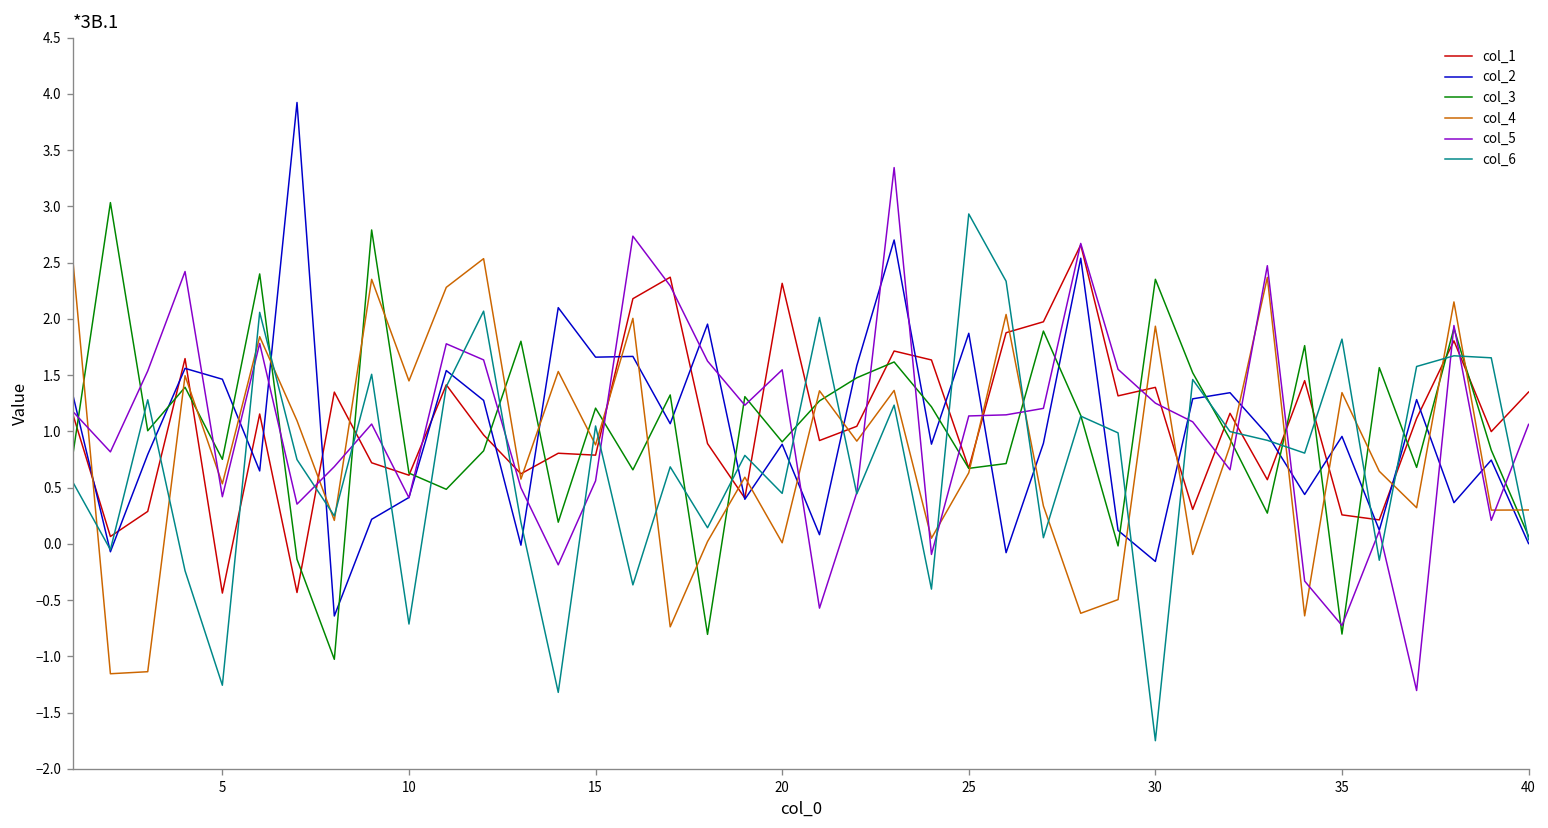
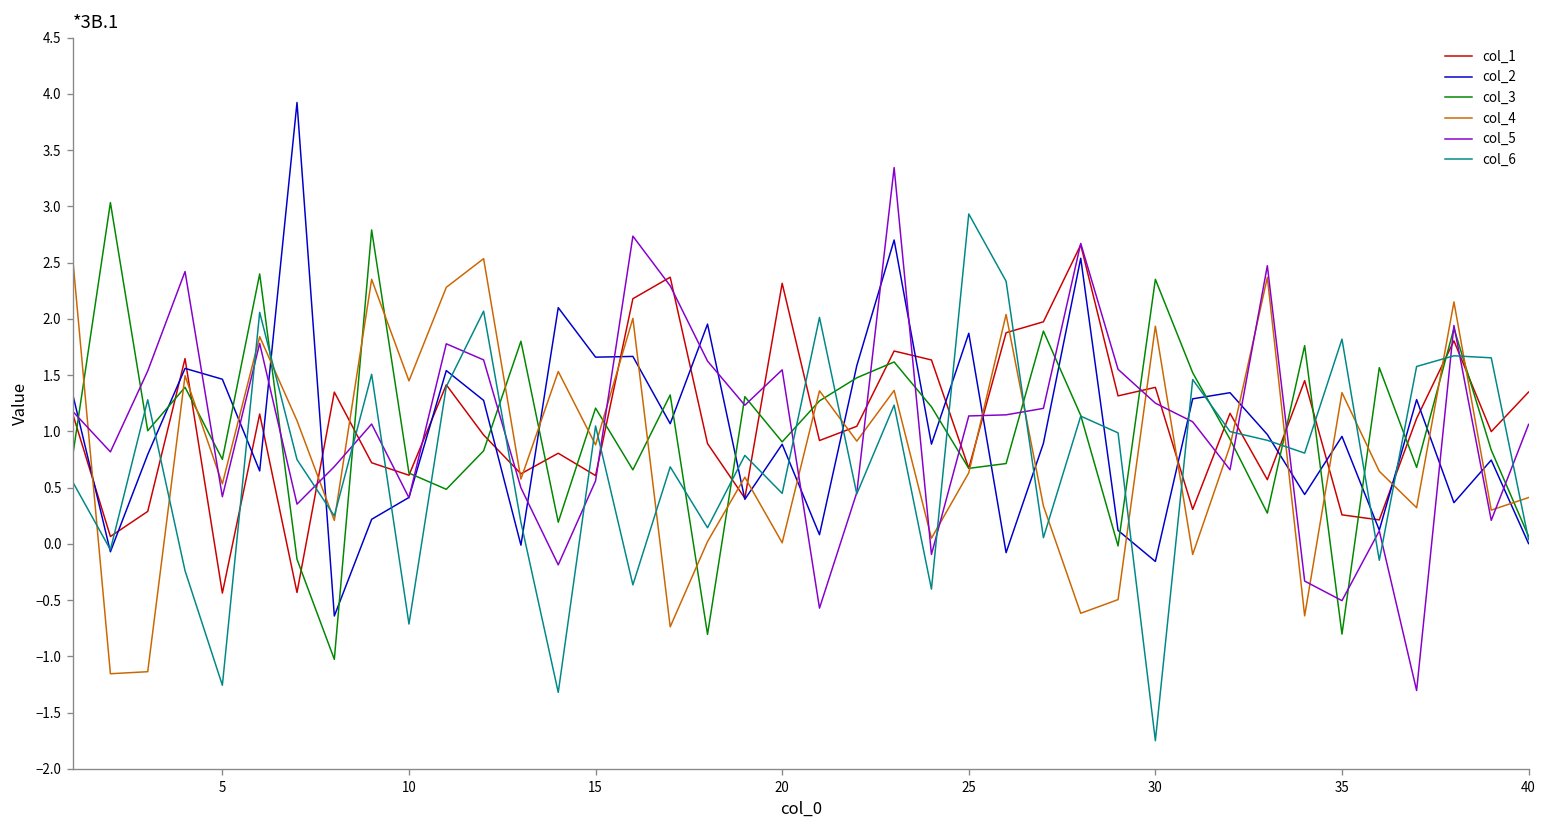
col_1, 15: 0.8 -> 0.6
col_5, 35: -0.7 -> -0.5
col_4, 40: 0.3 -> 0.4
